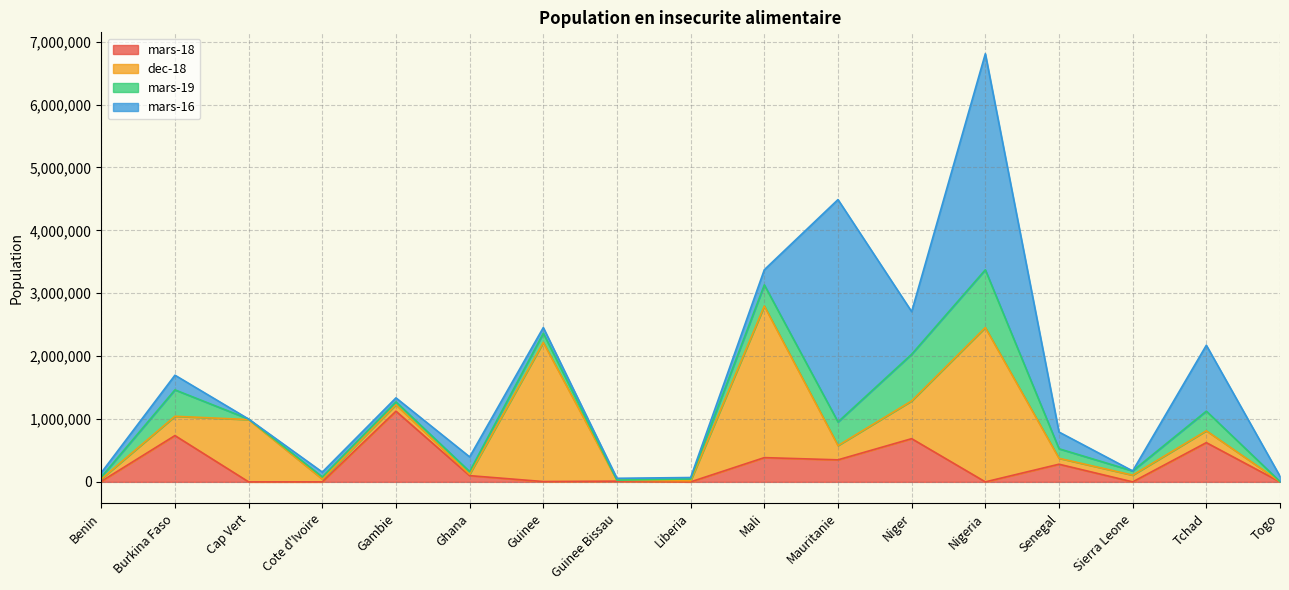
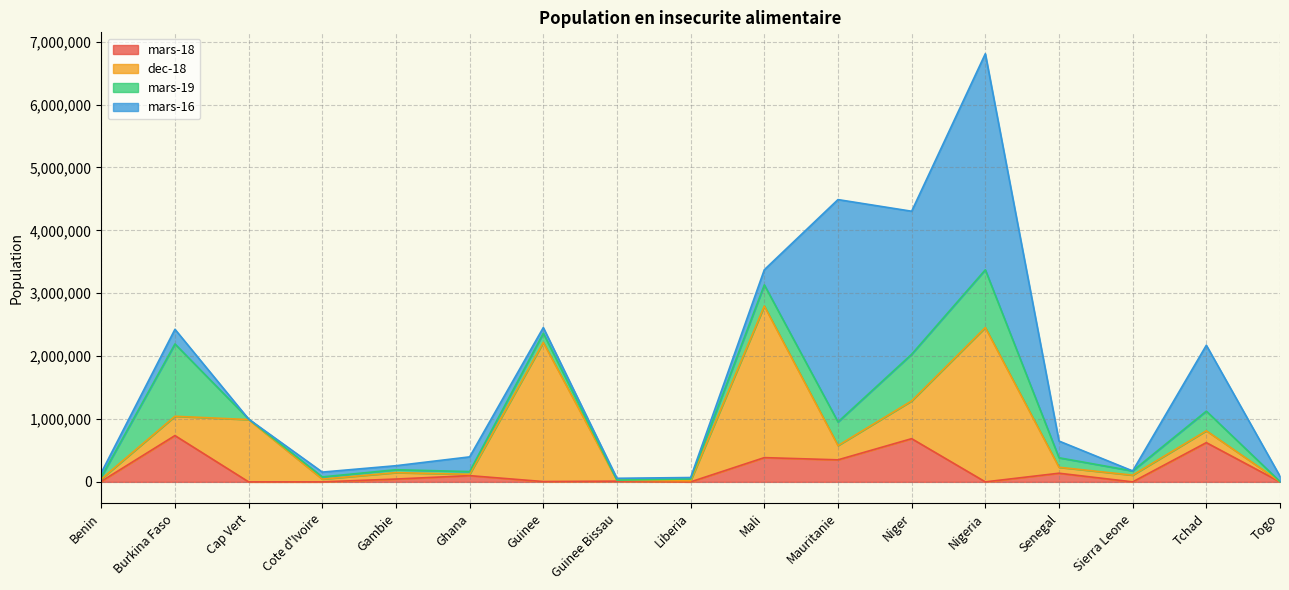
mars-19, Burkina Faso: 400,000 -> 1,200,000
mars-18, Gambie: 1,100,000 -> 0
mars-16, Niger: 700,000 -> 2,300,000
mars-18, Senegal: 300,000 -> 100,000
